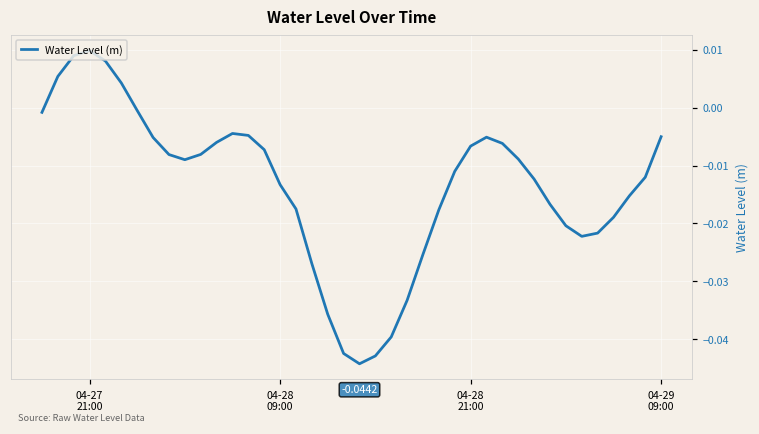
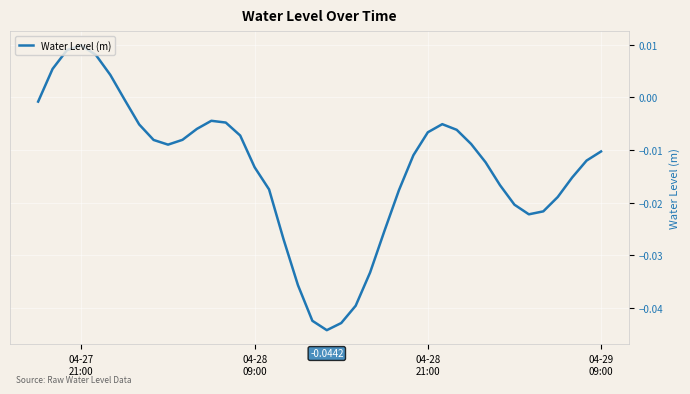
04-29 09:00: -0.005 -> -0.010
